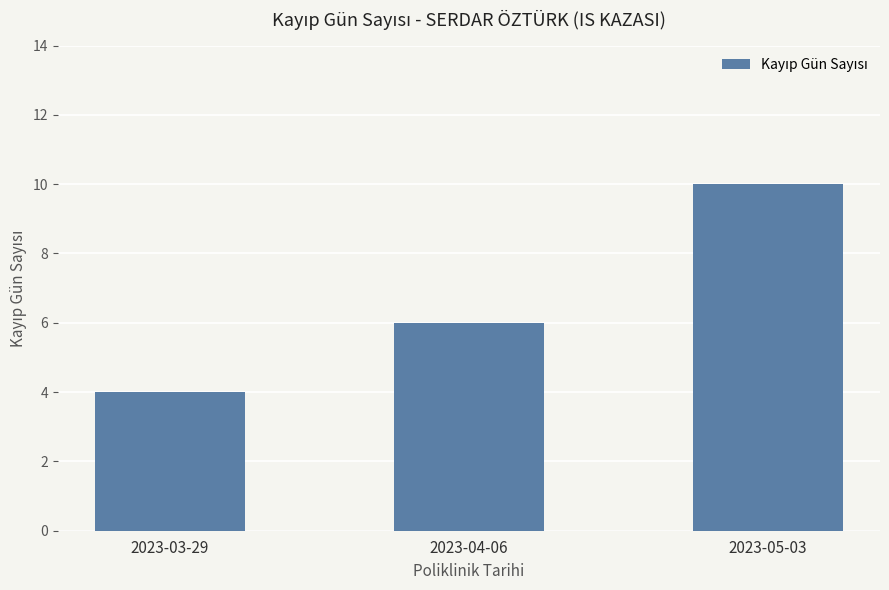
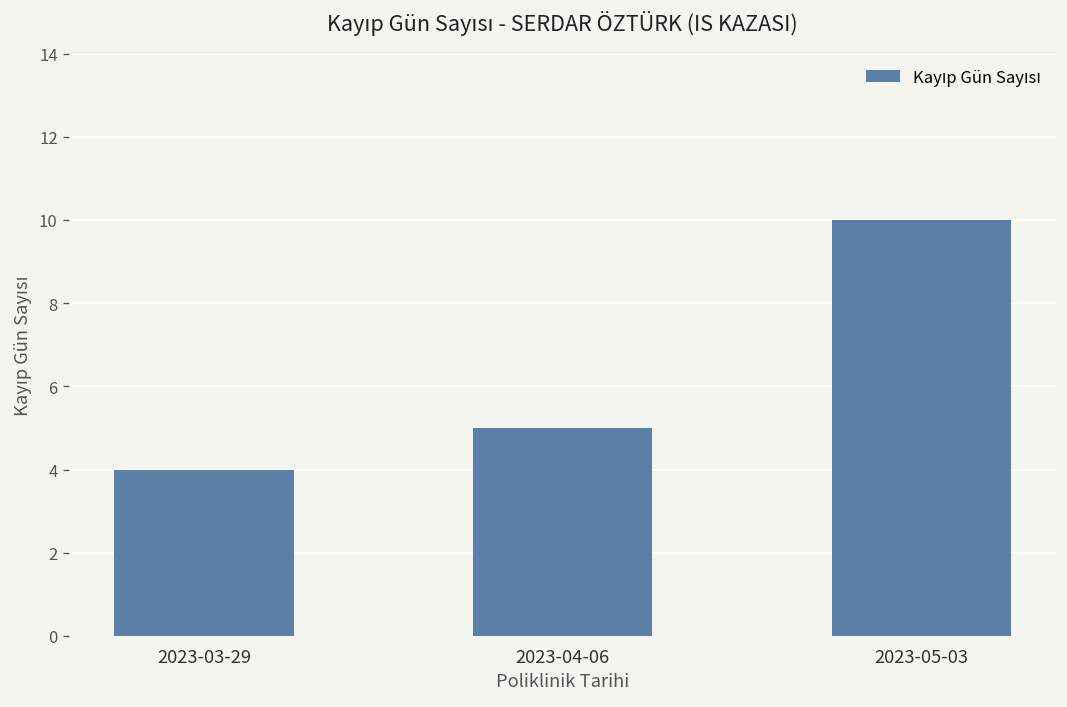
2023-04-06: 6 -> 5
